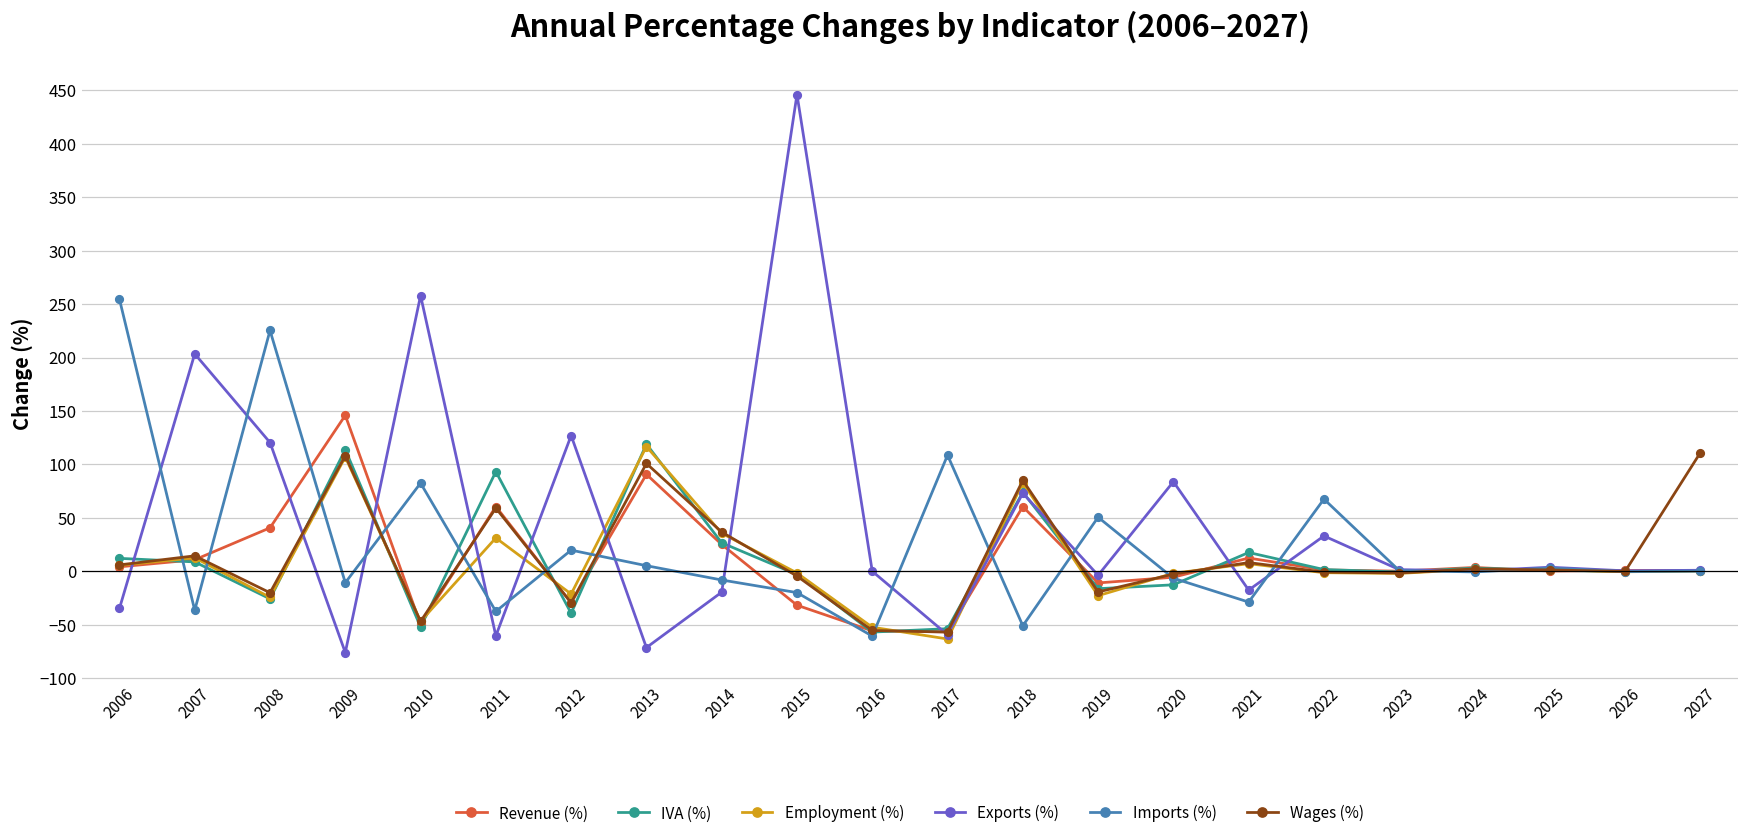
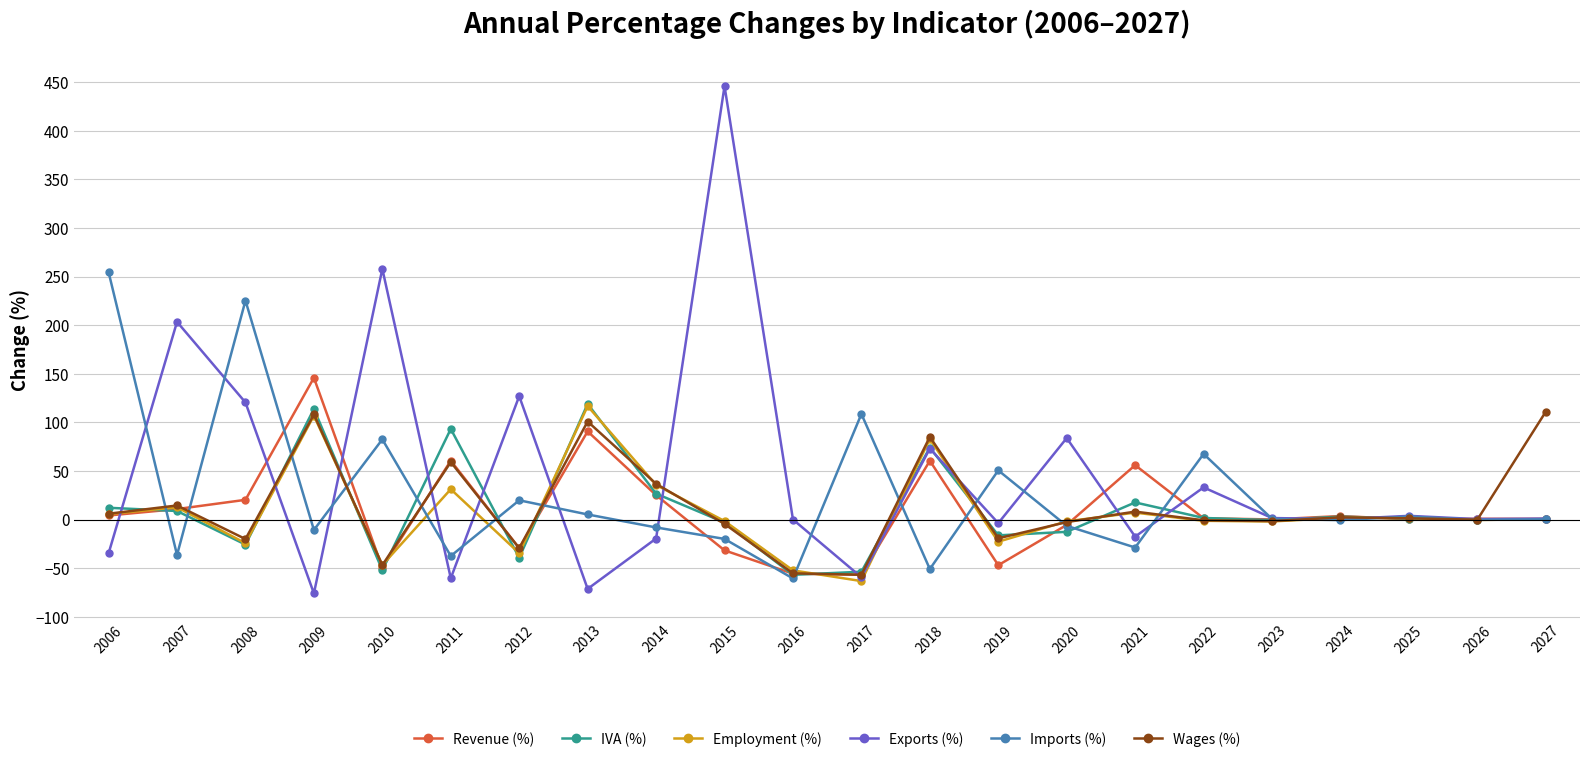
Revenue (%), 2008: 40 -> 20
Employment (%), 2012: -20 -> -30
Revenue (%), 2019: -10 -> -50
Revenue (%), 2021: 10 -> 60
